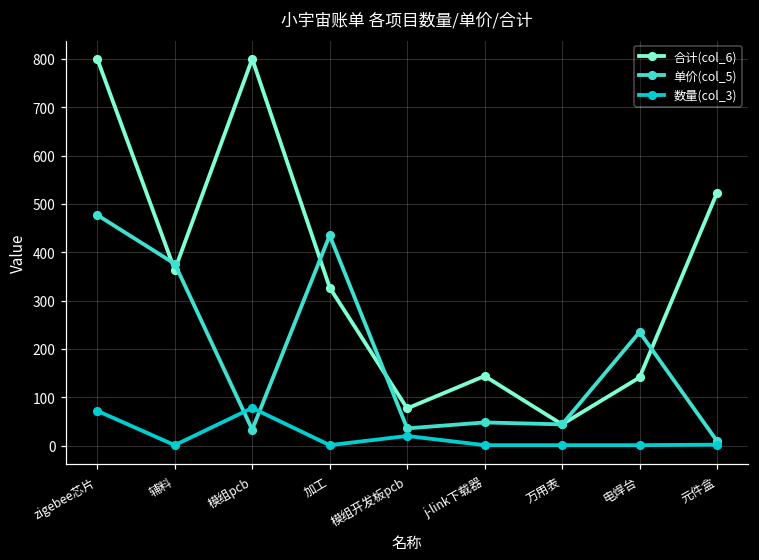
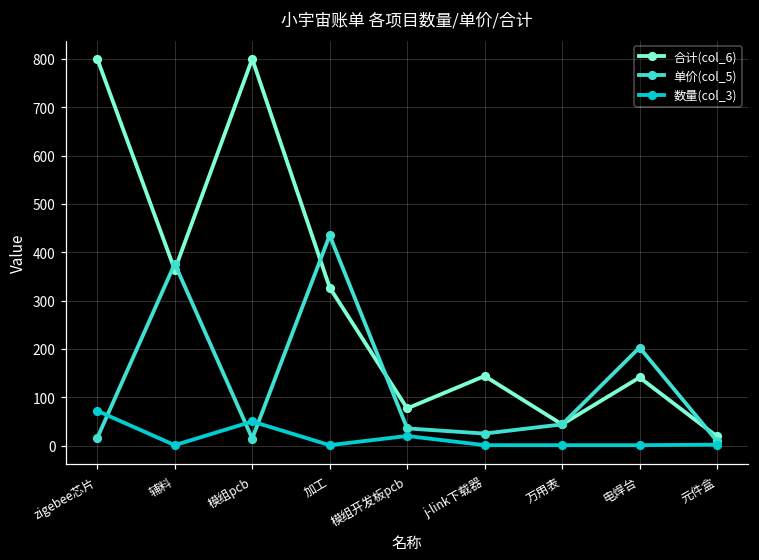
单价(col_5), zigebee芯片: 480 -> 20
单价(col_5), 模组pcb: 30 -> 10
数量(col_3), 模组pcb: 80 -> 50
单价(col_5), j-link下载器: 50 -> 30
单价(col_5), 电焊台: 240 -> 200
合计(col_6), 元件盒: 520 -> 20
